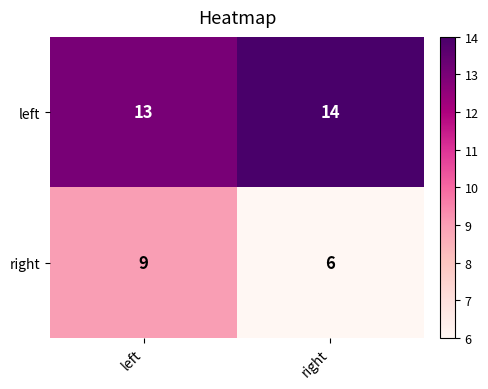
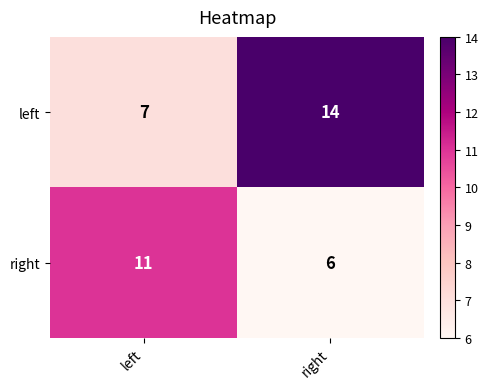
left, left: 13 -> 7
right, left: 9 -> 11
